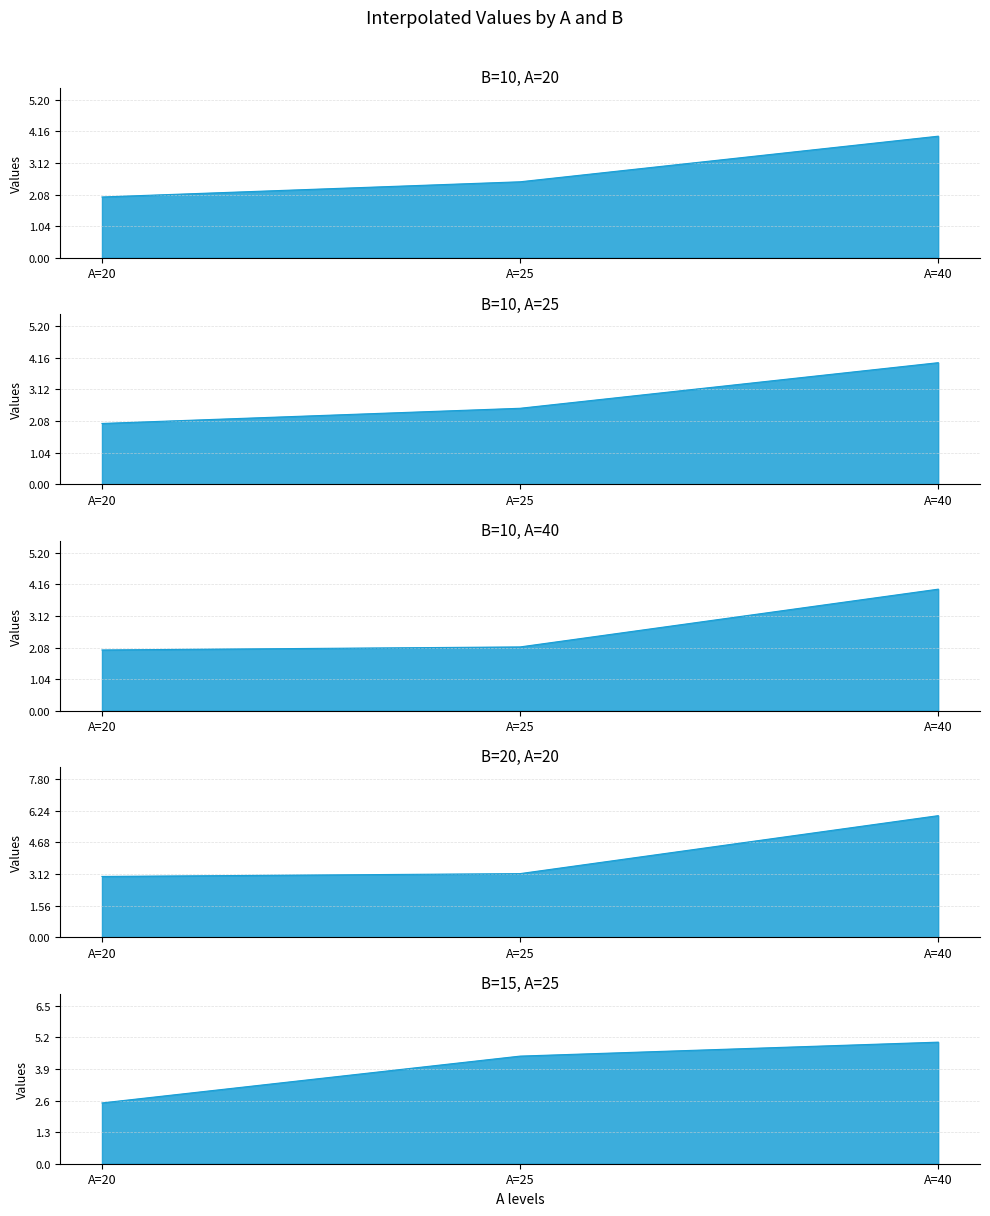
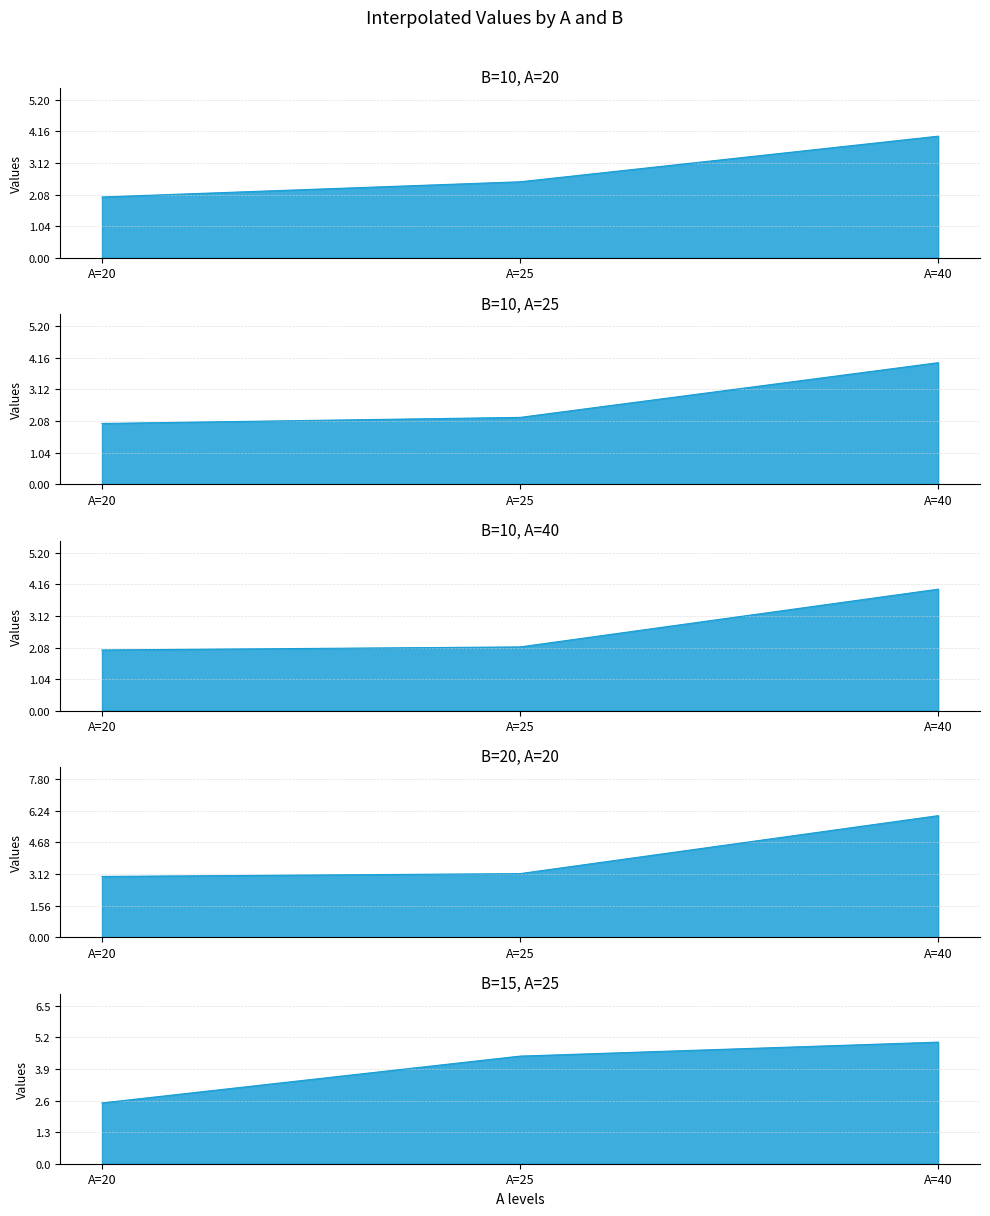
B=10, A=25, A=25: 2.5 -> 2.2
